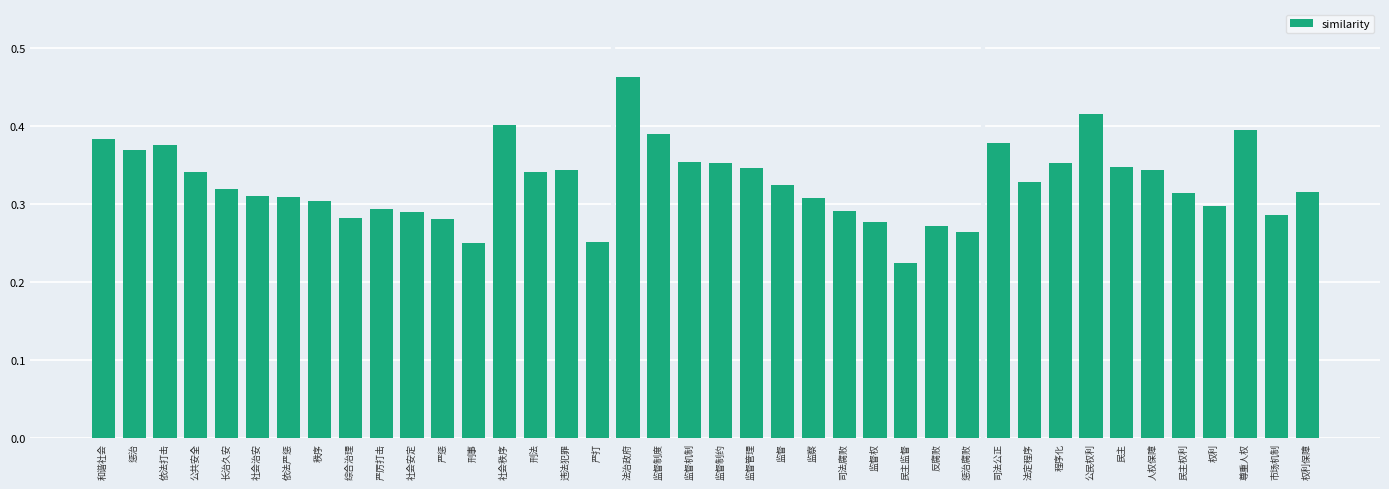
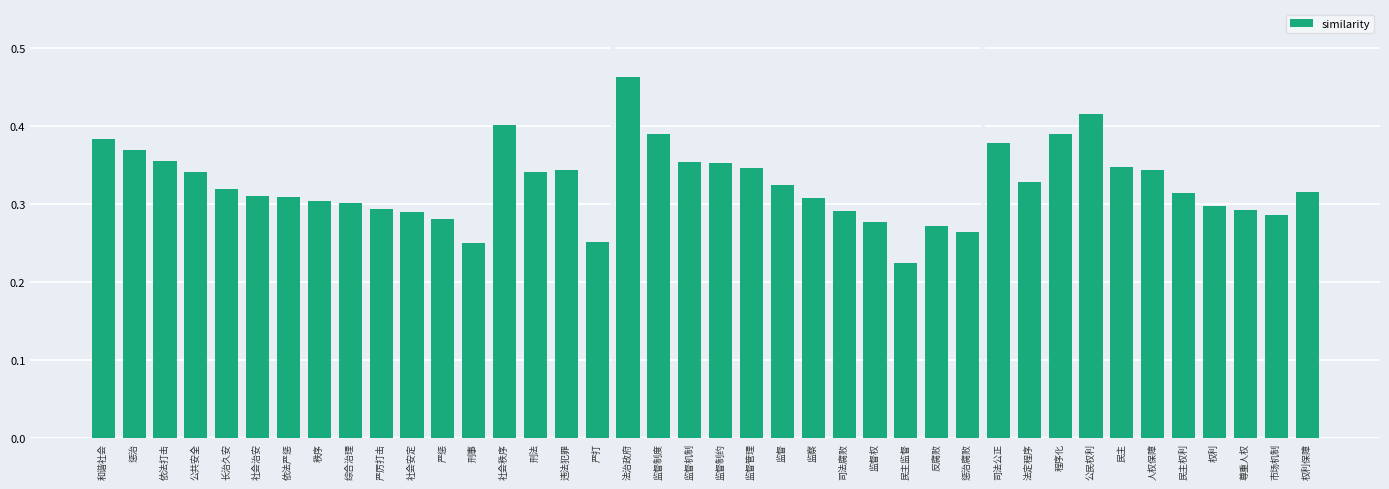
依法打击: 0.38 -> 0.35
综合治理: 0.28 -> 0.30
程序化: 0.35 -> 0.39
尊重人权: 0.40 -> 0.29
